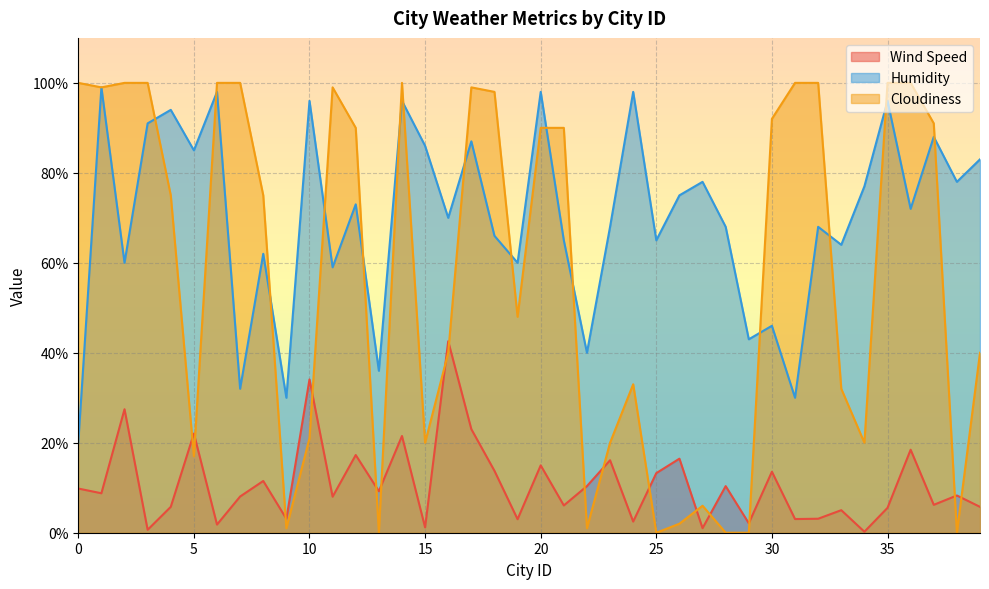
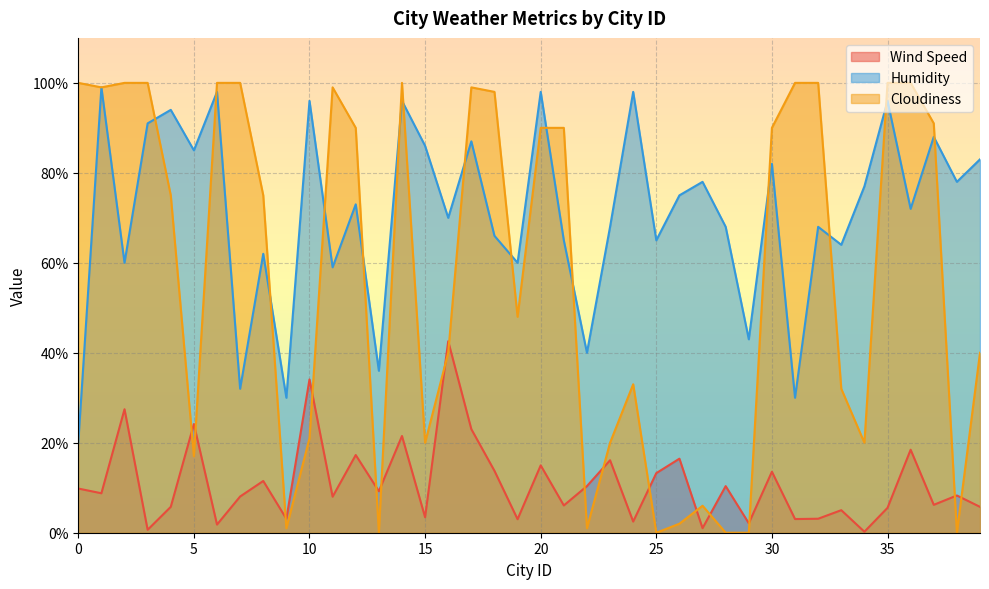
Wind Speed, 5: 22% -> 24%
Wind Speed, 15: 1% -> 3%
Humidity, 30: 46% -> 82%
Cloudiness, 30: 92% -> 90%
